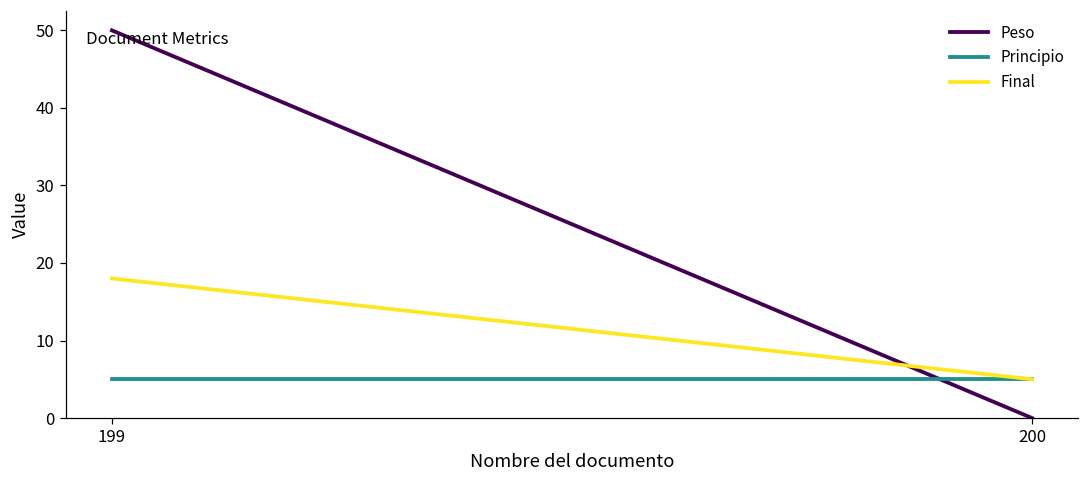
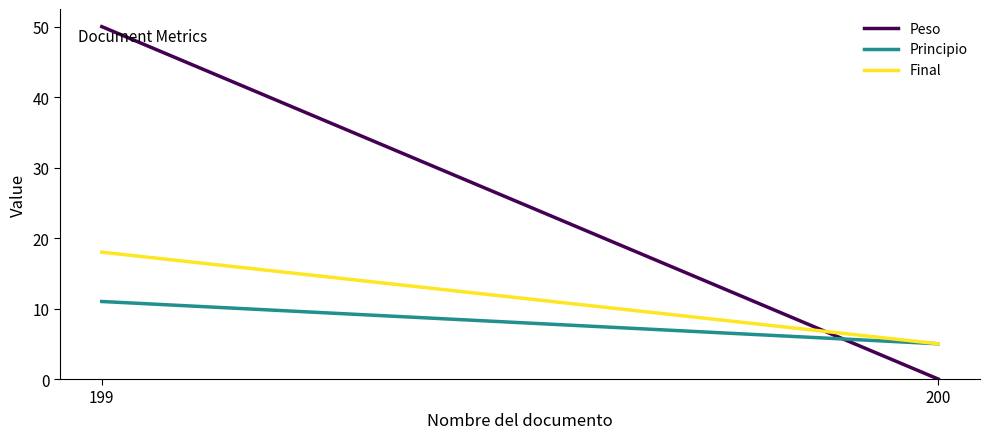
Principio, 199: 5 -> 11
